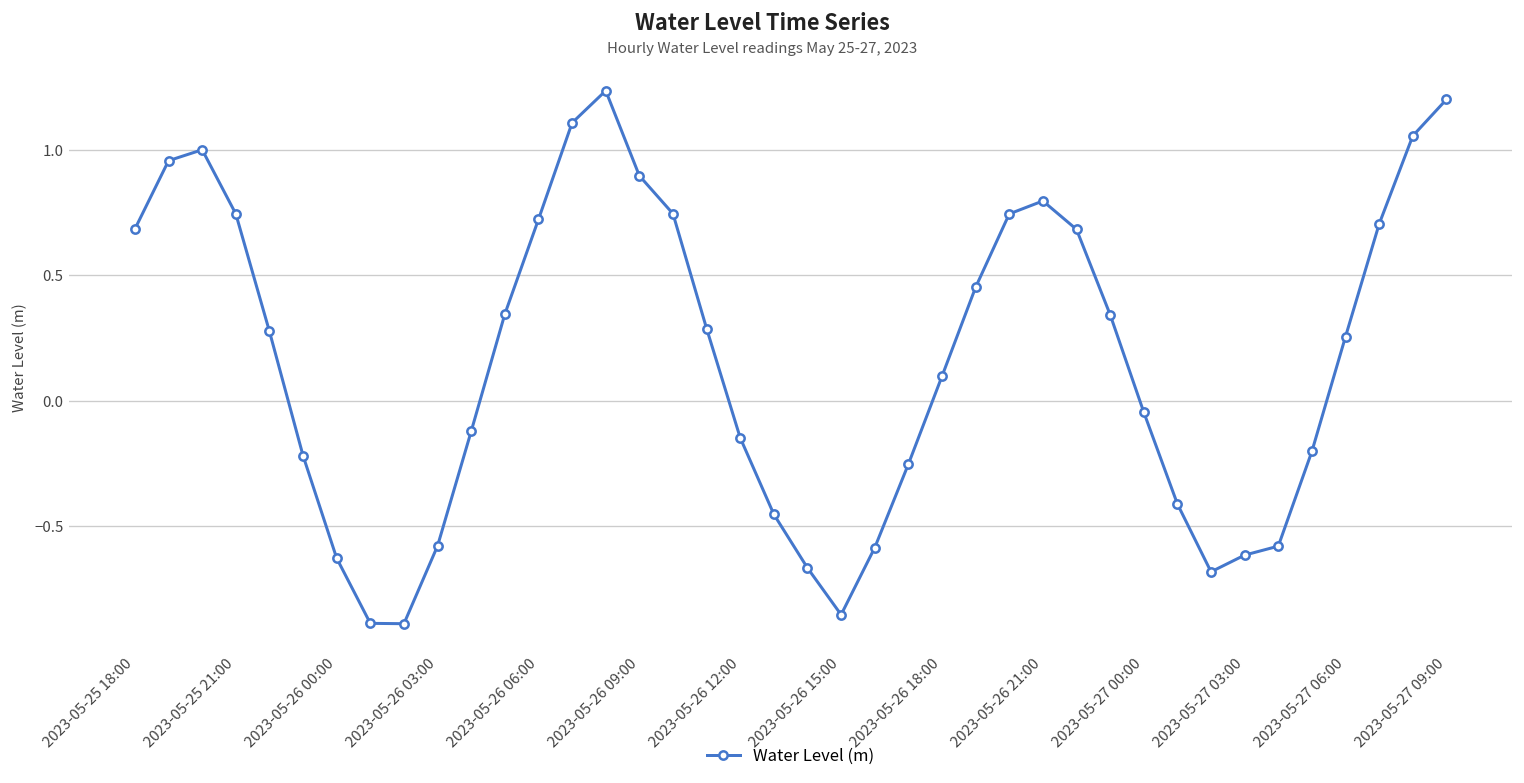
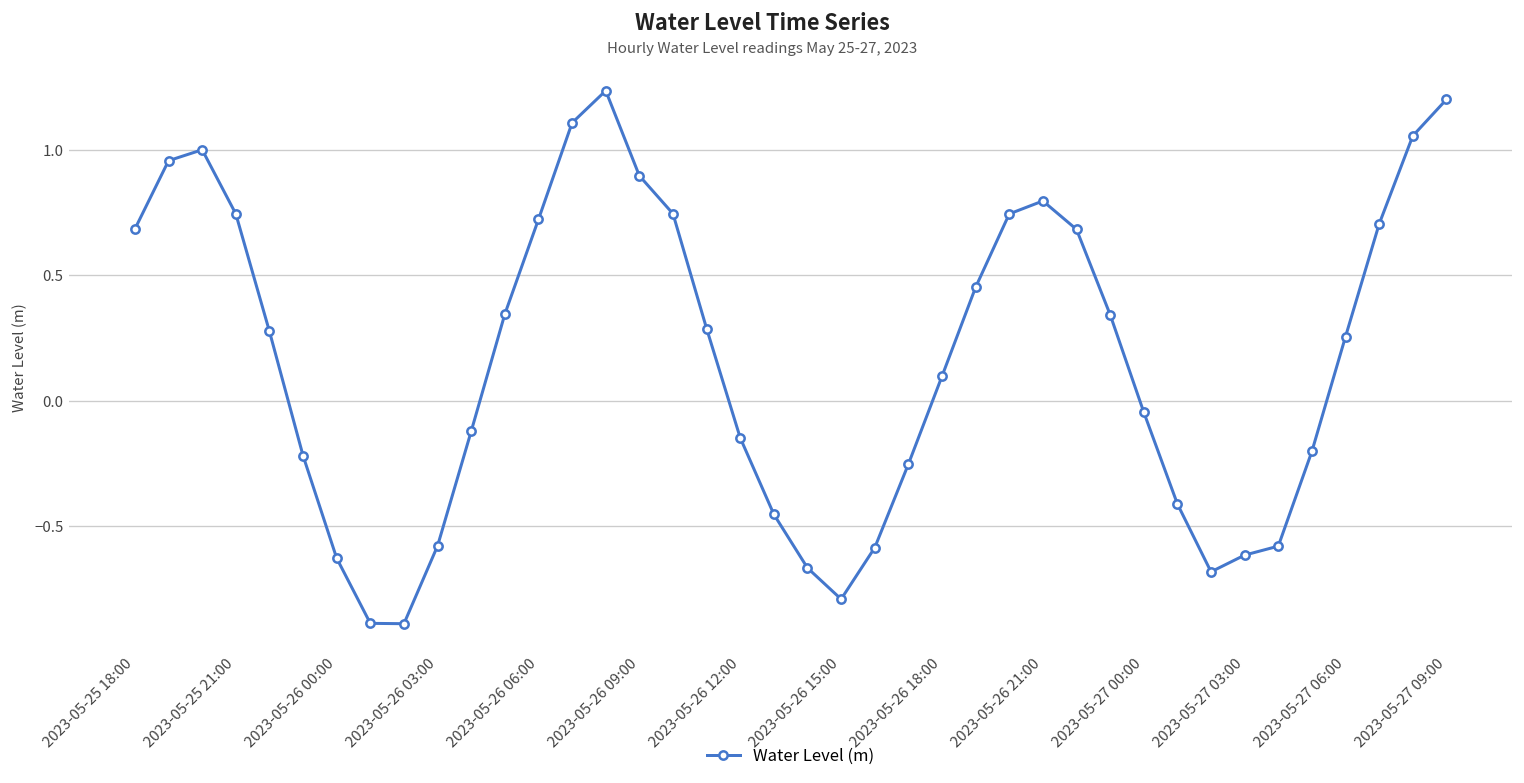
2023-05-26 15:00: -0.85 -> -0.79
